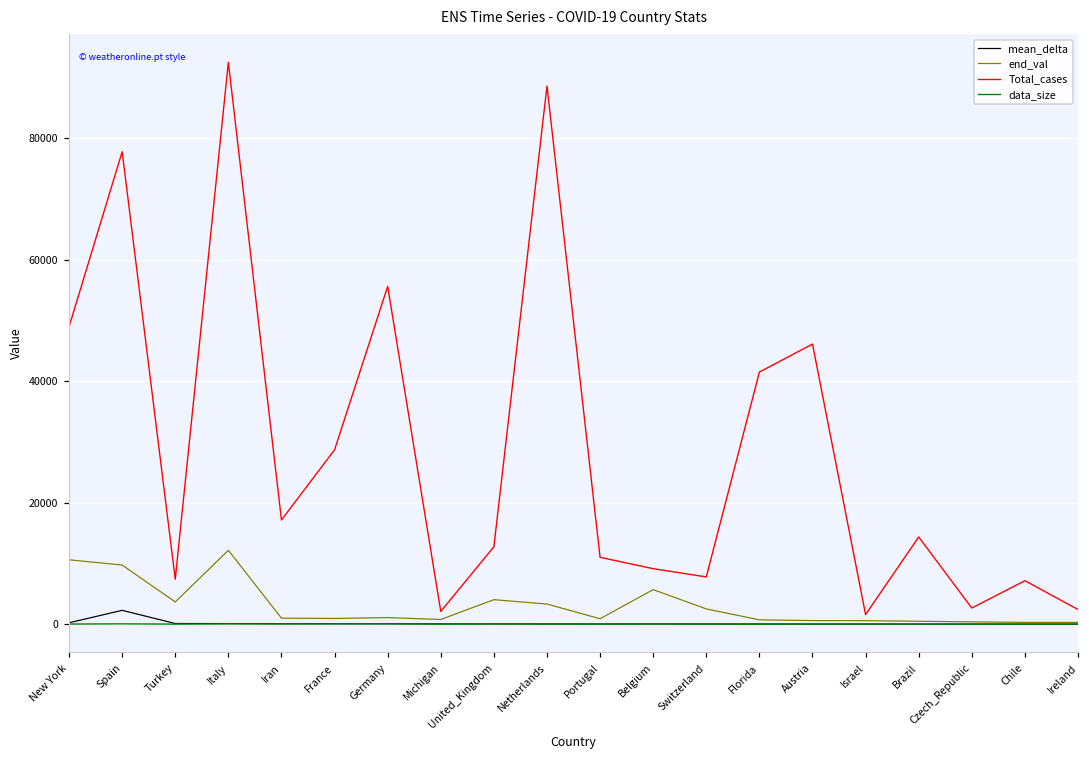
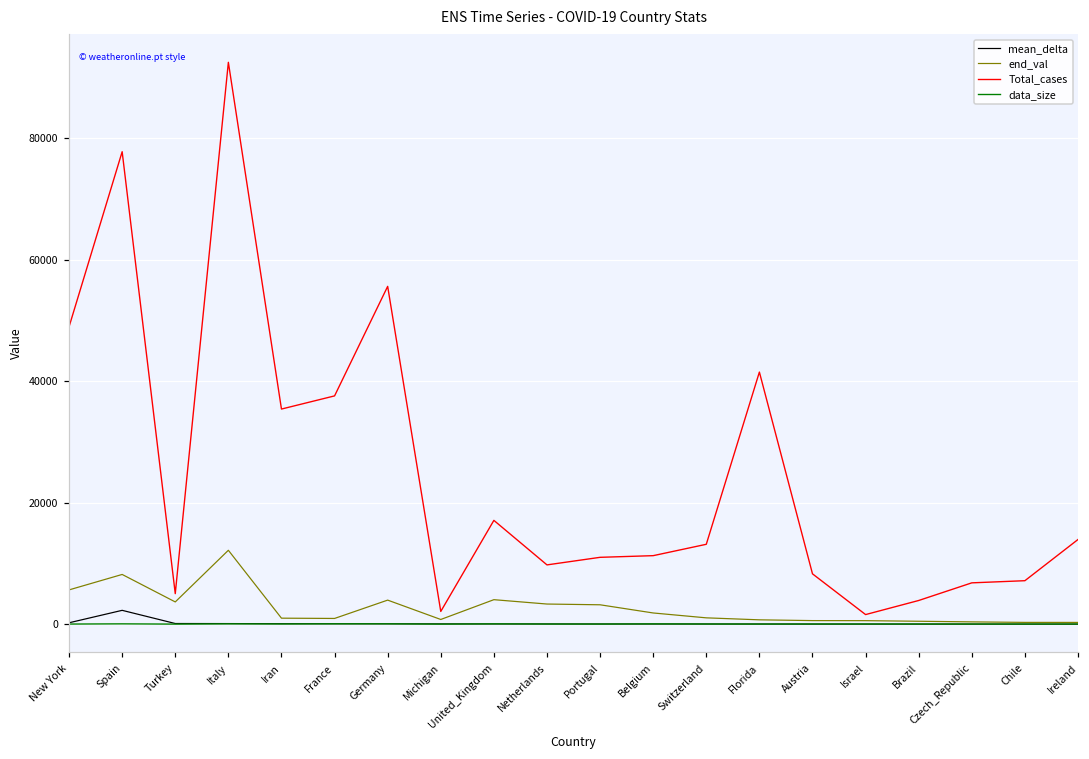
end_val, New York: 11000 -> 6000
end_val, Spain: 10000 -> 8000
Total_cases, Turkey: 7000 -> 5000
Total_cases, Iran: 17000 -> 35000
Total_cases, France: 29000 -> 38000
end_val, Germany: 1000 -> 4000
Total_cases, United_Kingdom: 13000 -> 17000
Total_cases, Netherlands: 89000 -> 10000
end_val, Portugal: 1000 -> 3000
end_val, Belgium: 6000 -> 2000
Total_cases, Belgium: 9000 -> 11000
end_val, Switzerland: 3000 -> 1000
Total_cases, Switzerland: 8000 -> 13000
Total_cases, Austria: 46000 -> 8000
Total_cases, Brazil: 14000 -> 4000
Total_cases, Czech_Republic: 3000 -> 7000
Total_cases, Ireland: 2000 -> 14000
